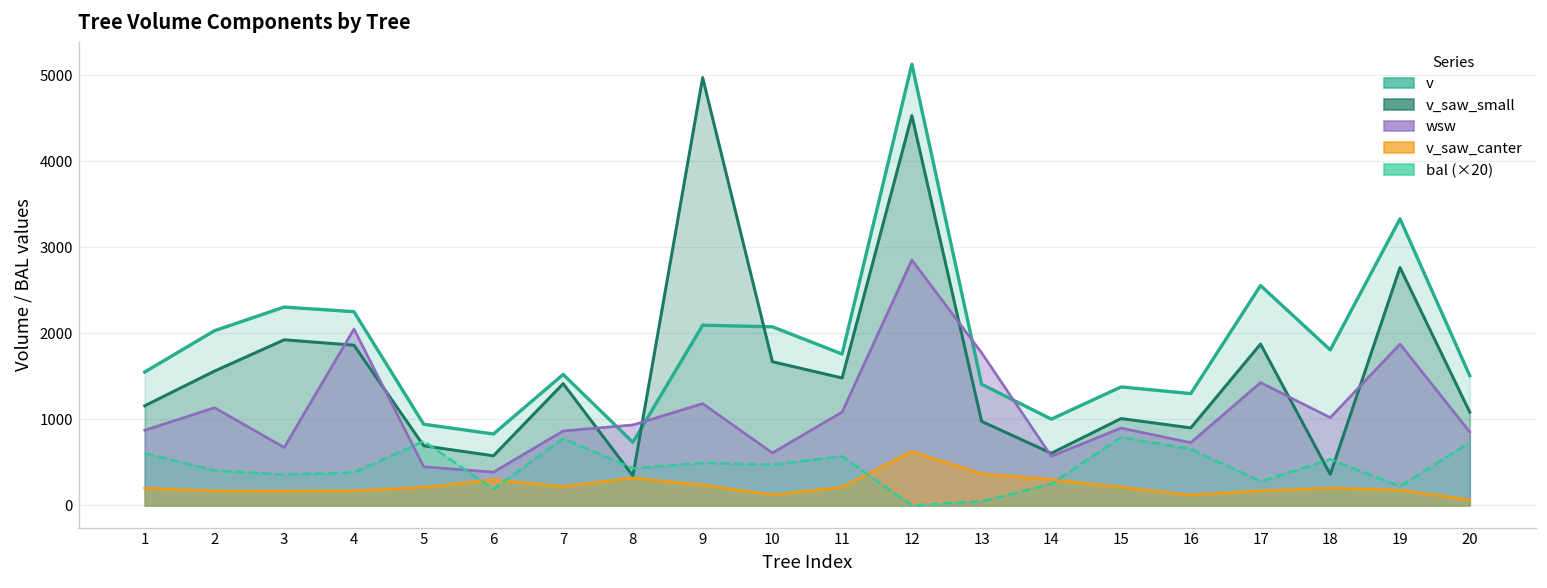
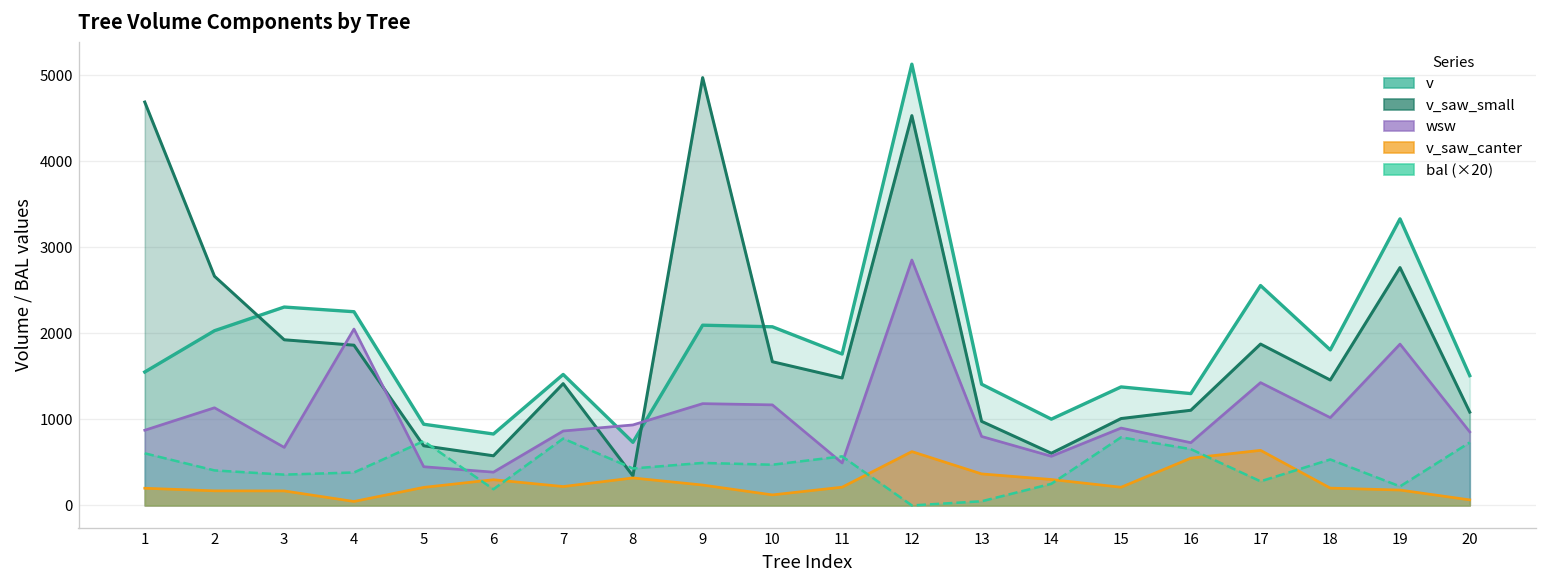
v_saw_small, 1: 1200 -> 4700
v_saw_small, 2: 1600 -> 2700
v_saw_canter, 4: 200 -> 0
wsw, 10: 600 -> 1200
wsw, 11: 1100 -> 500
wsw, 13: 1800 -> 800
v_saw_small, 16: 900 -> 1100
v_saw_canter, 16: 100 -> 600
v_saw_canter, 17: 200 -> 600
v_saw_small, 18: 400 -> 1500
